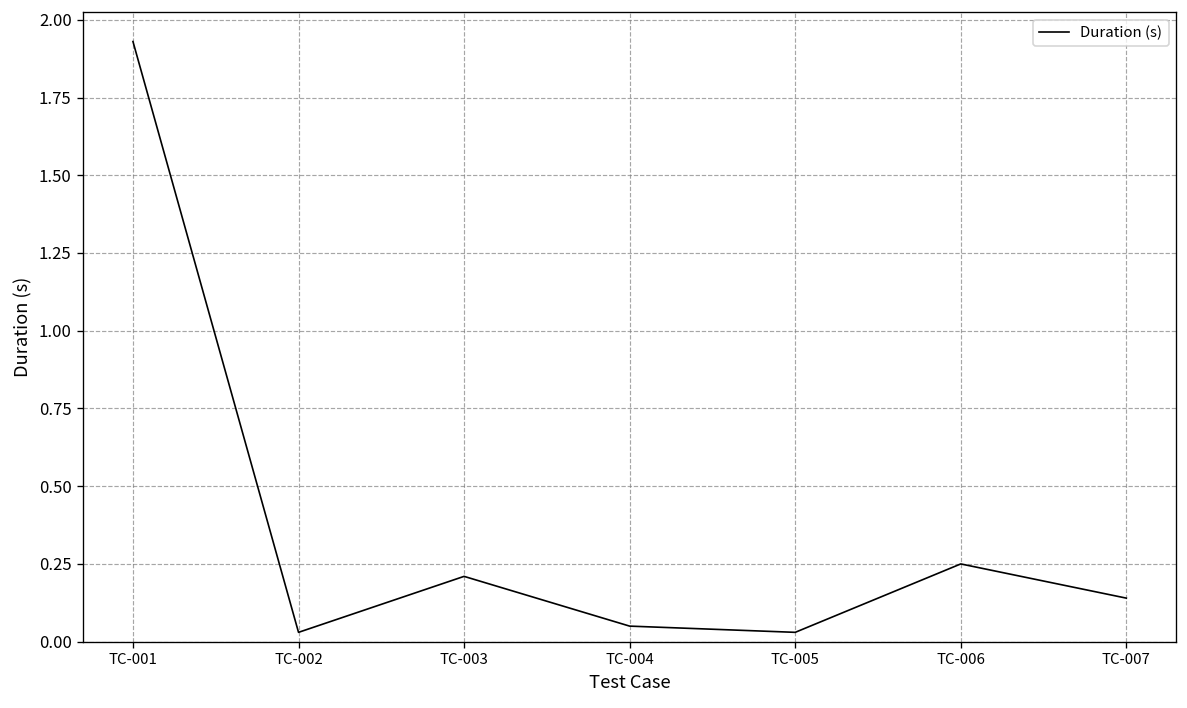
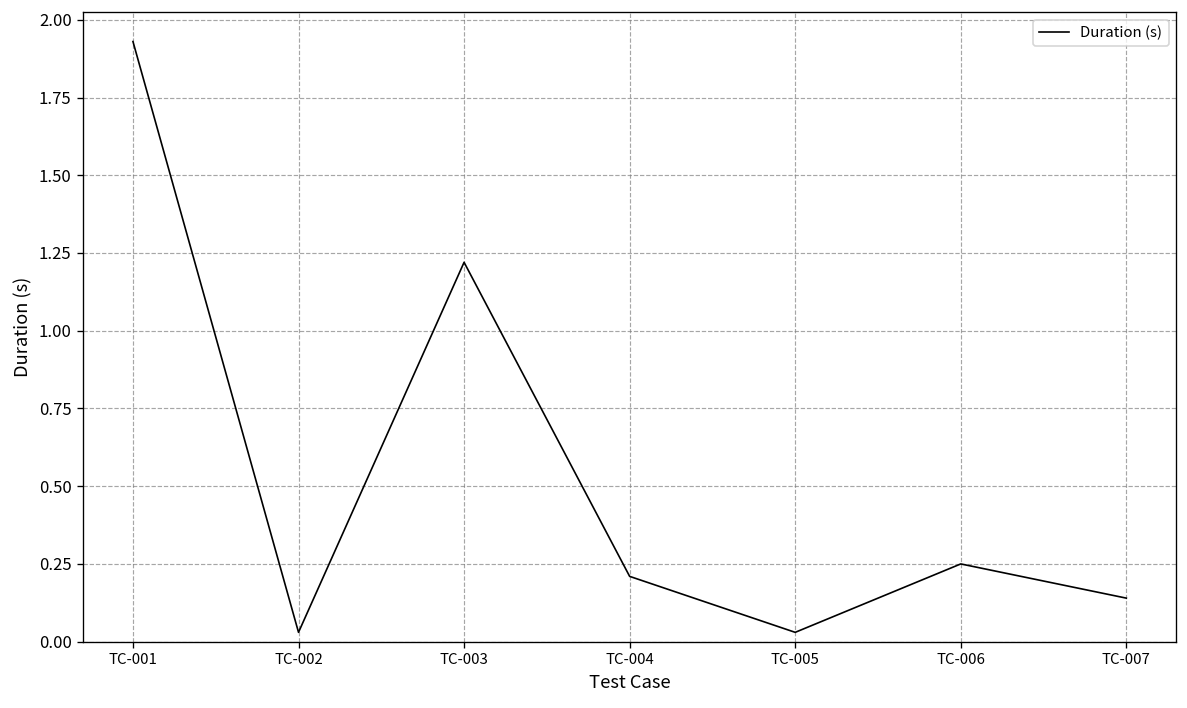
TC-003: 0.21 -> 1.22
TC-004: 0.05 -> 0.21
